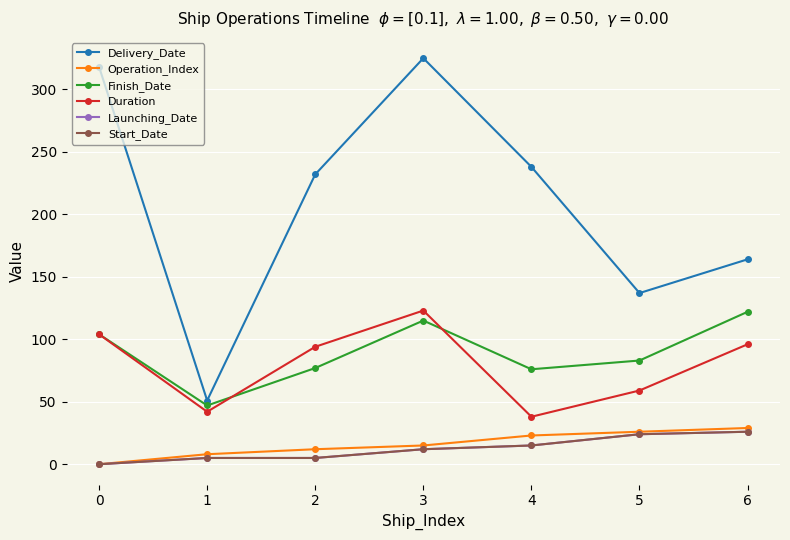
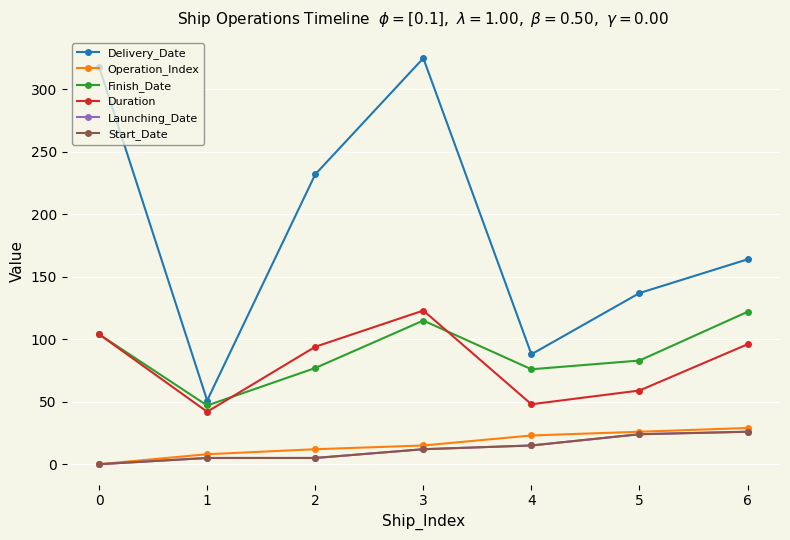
Delivery_Date, 4: 238 -> 88
Duration, 4: 38 -> 48
